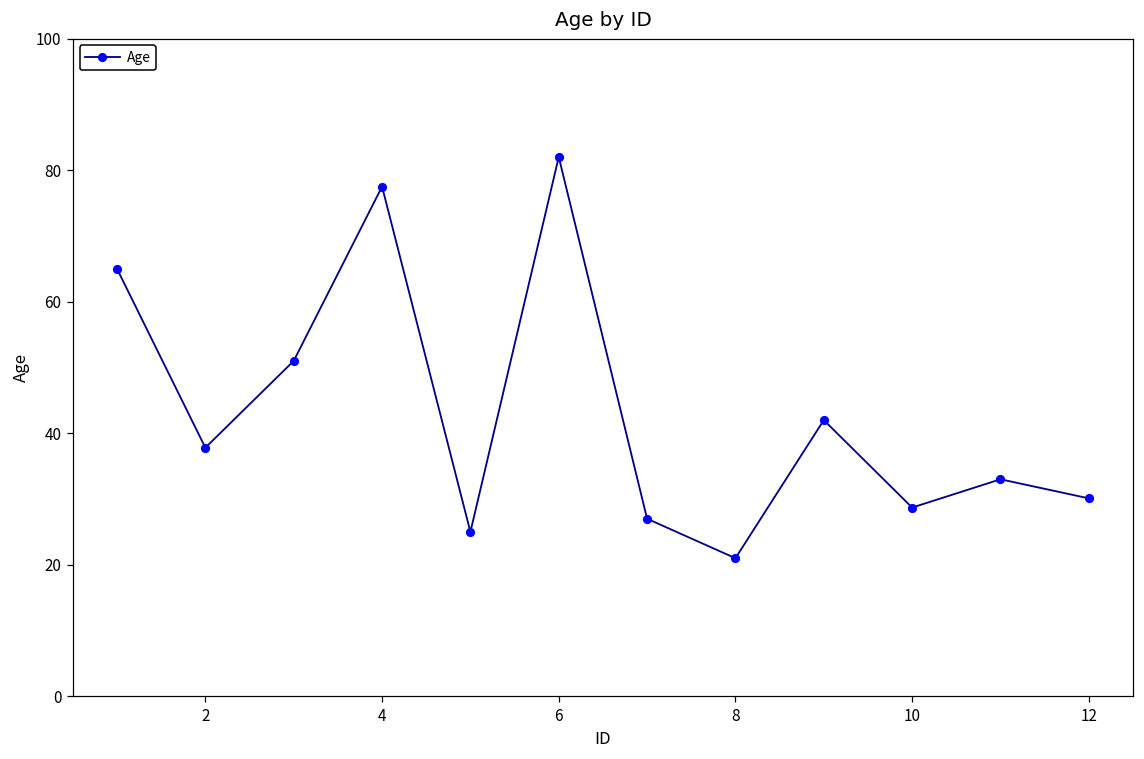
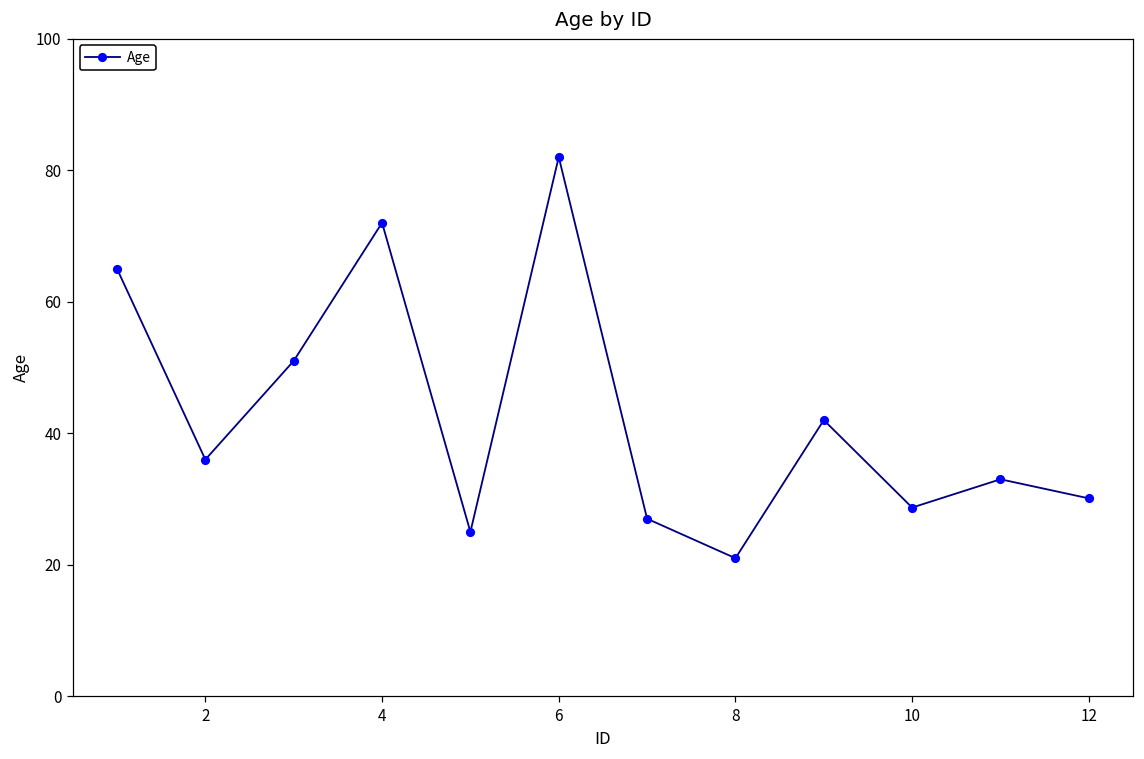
2: 38 -> 36
4: 78 -> 72
